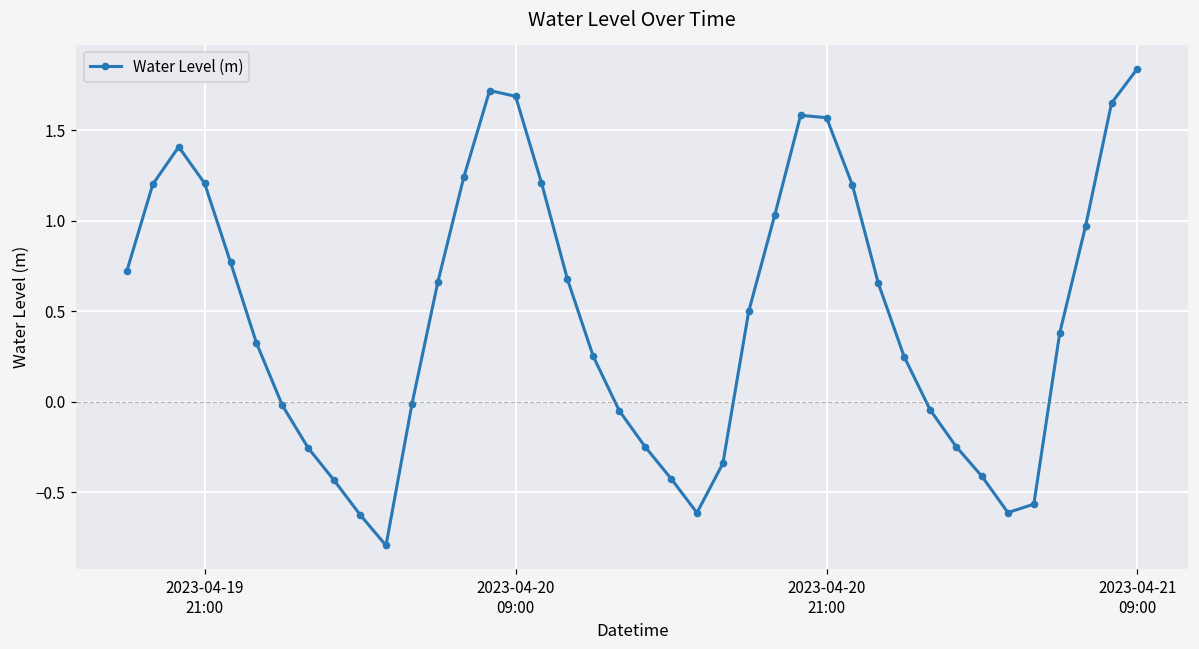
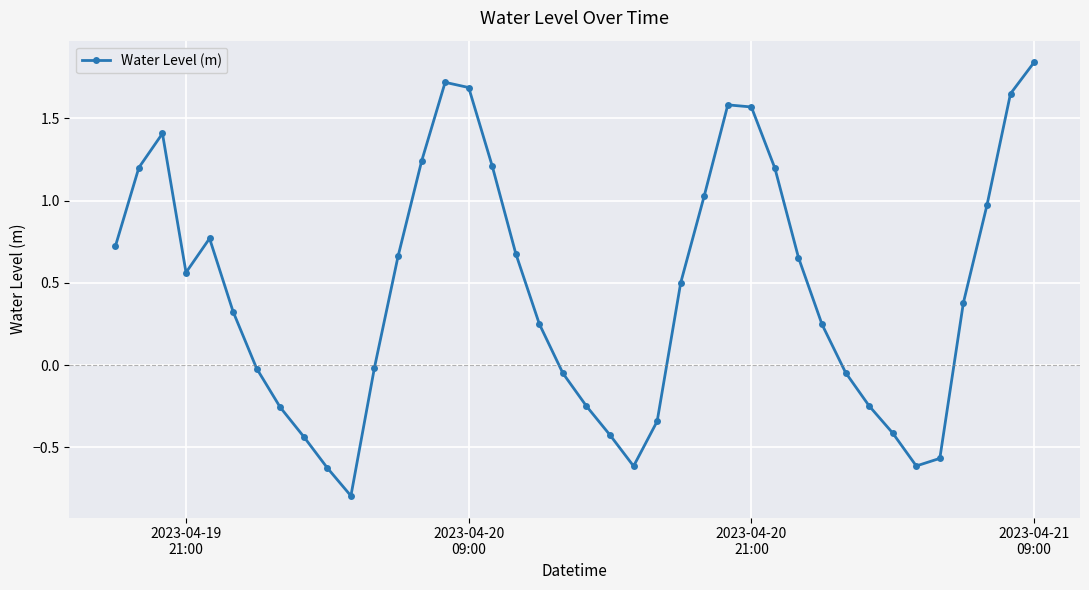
2023-04-19 21:00: 1.21 -> 0.56
